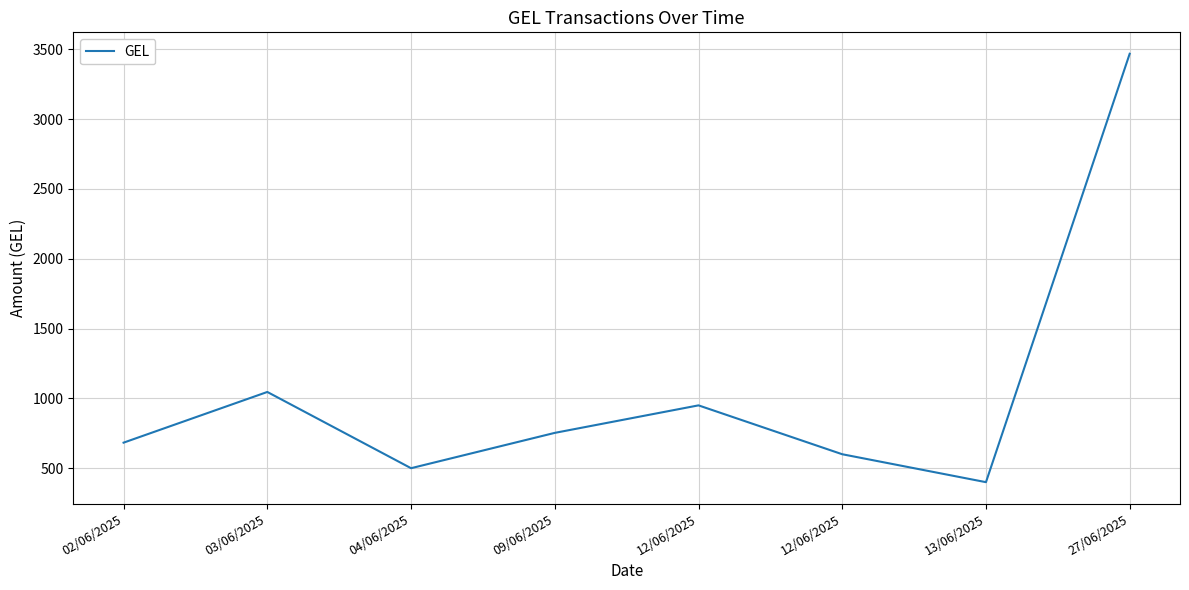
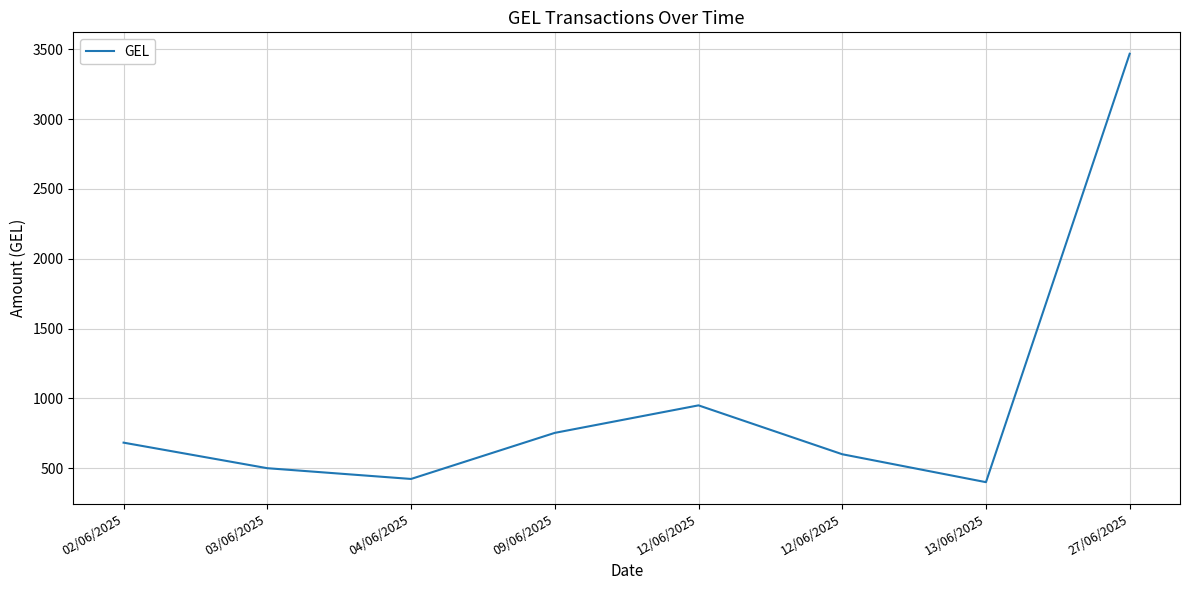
03/06/2025: 1050 -> 500
04/06/2025: 500 -> 420
